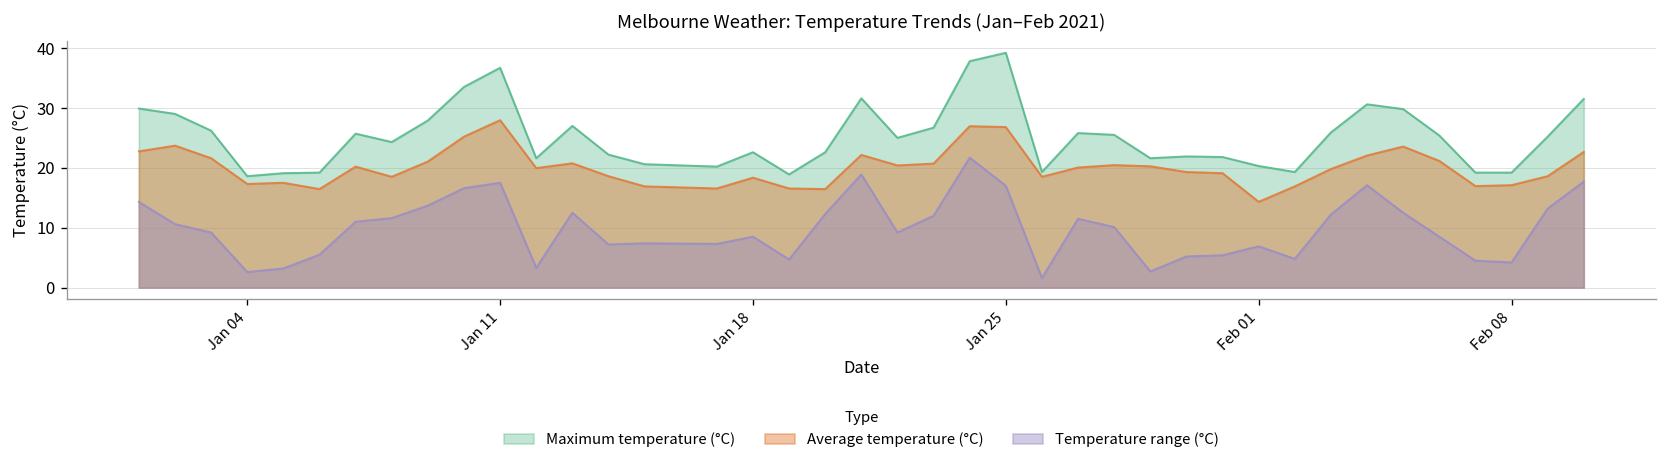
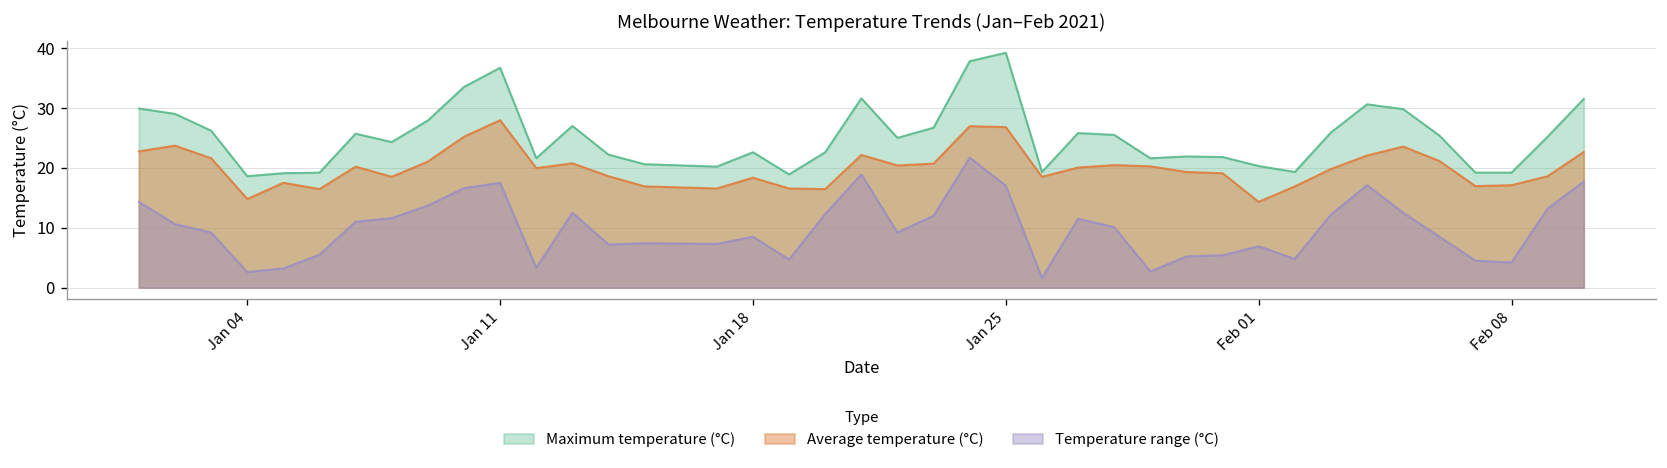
Average temperature (°C), Jan 04: 17 -> 15
